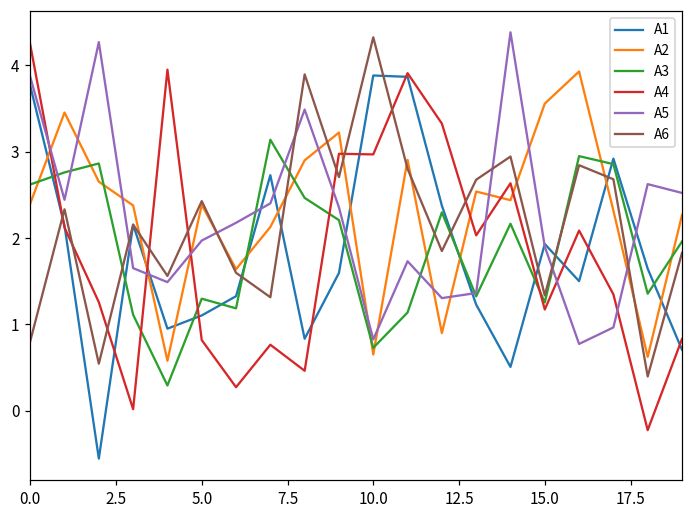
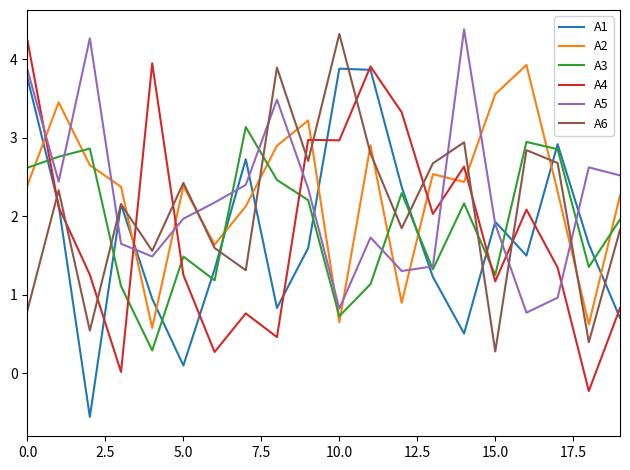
A1, 5.0: 1.1 -> 0.1
A3, 5.0: 1.3 -> 1.5
A4, 5.0: 0.8 -> 1.3
A6, 15.0: 1.3 -> 0.3
